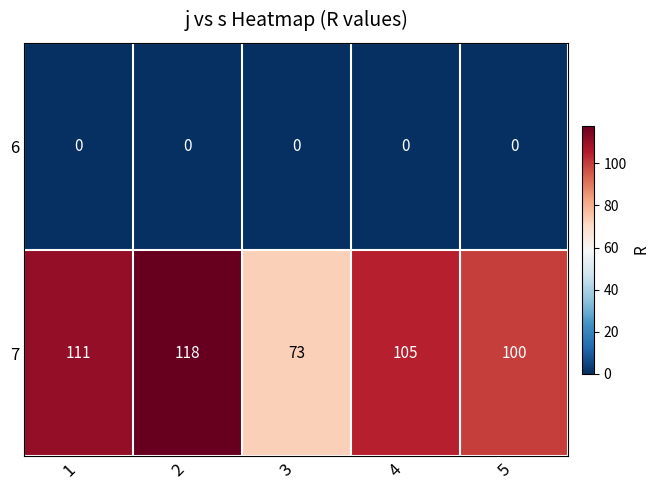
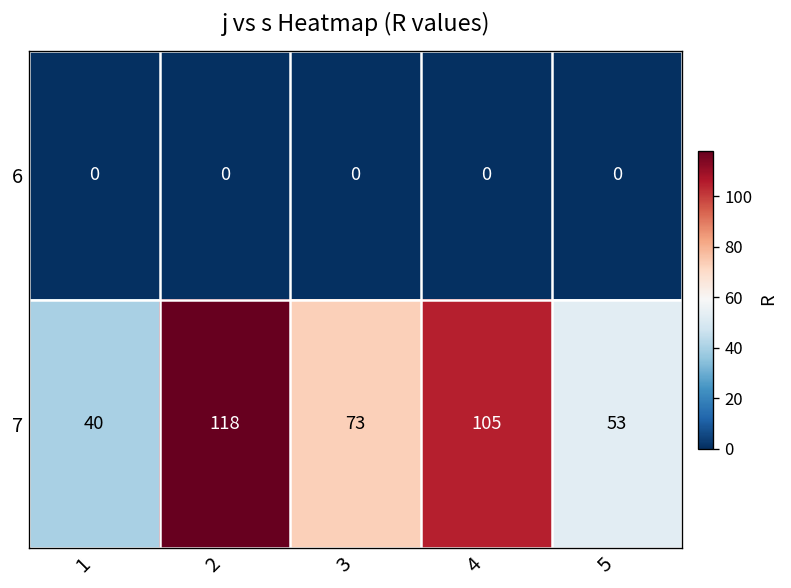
7, 1: 111 -> 40
7, 5: 100 -> 53
